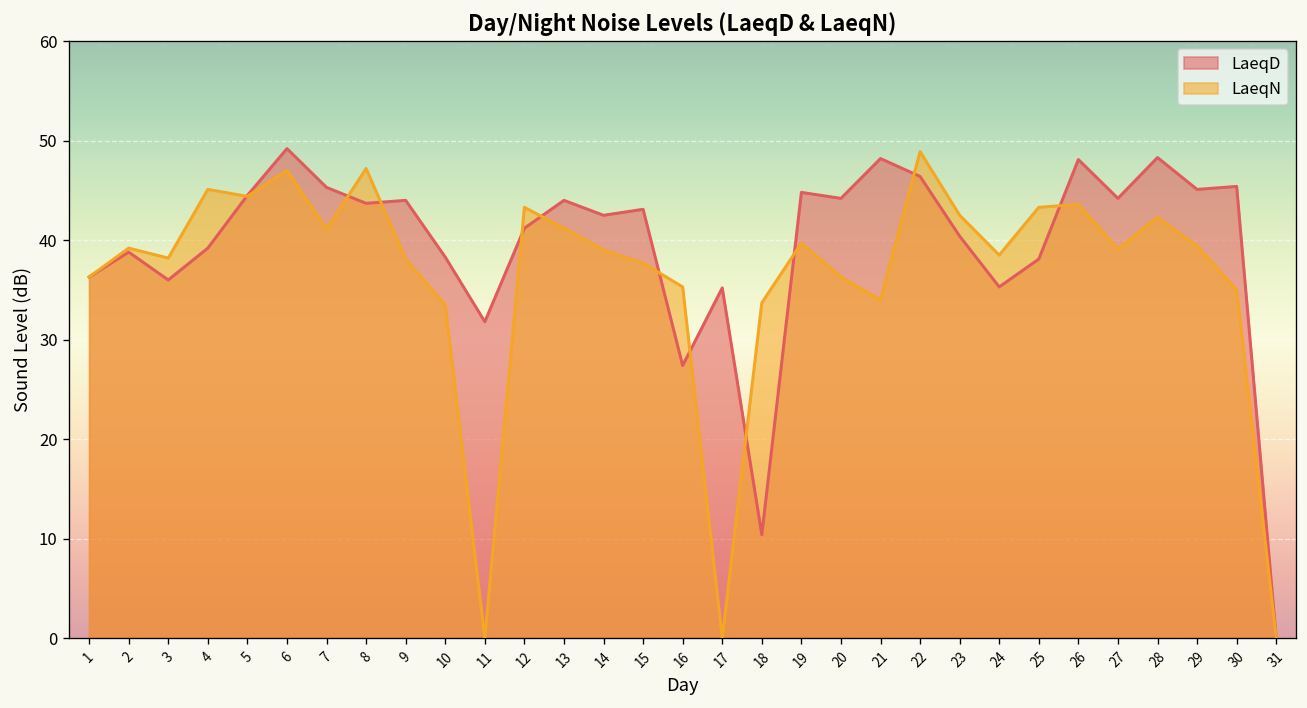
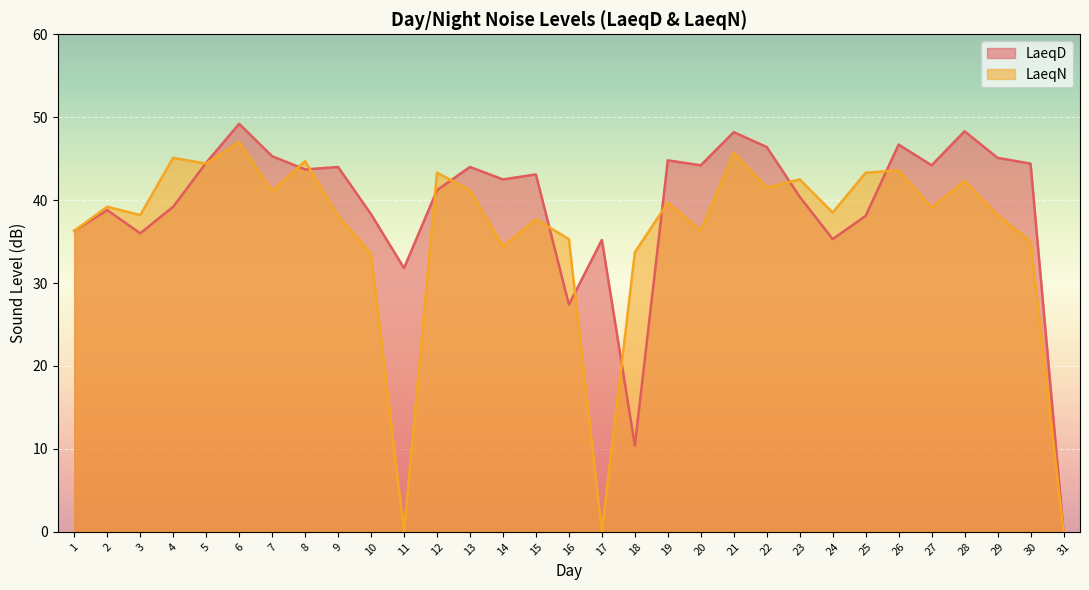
LaeqN, 8: 47 -> 45
LaeqN, 14: 39 -> 34
LaeqN, 21: 34 -> 46
LaeqN, 22: 49 -> 42
LaeqD, 26: 48 -> 47
LaeqN, 29: 39 -> 38
LaeqD, 30: 45 -> 44
